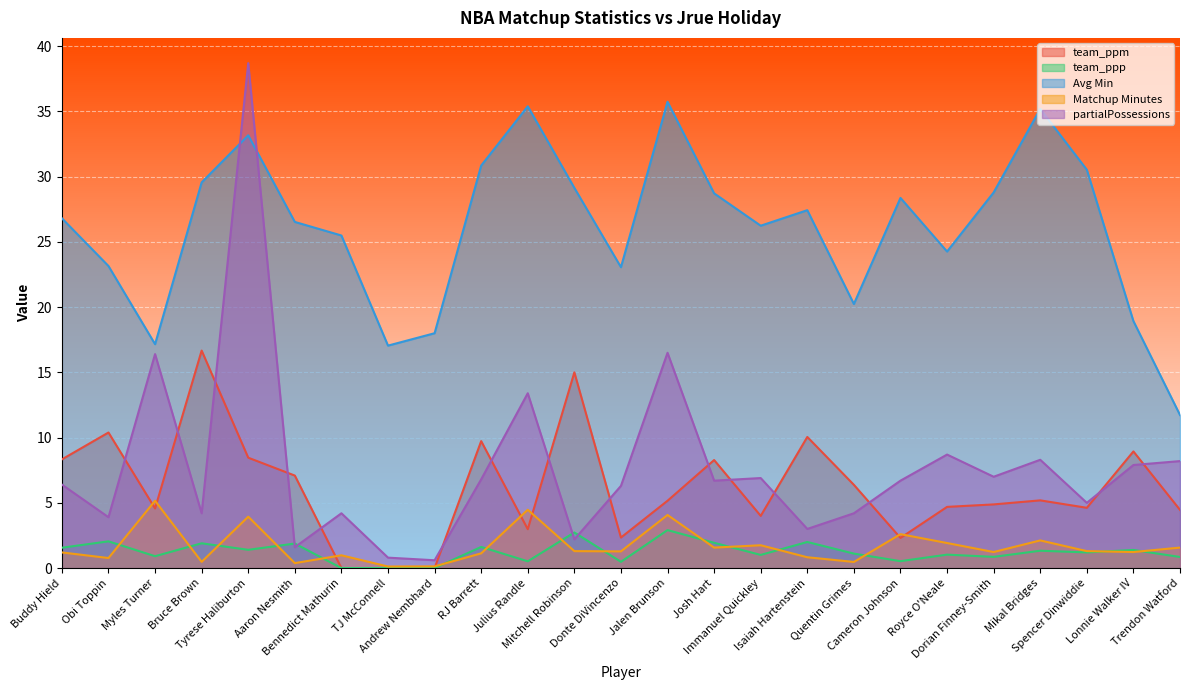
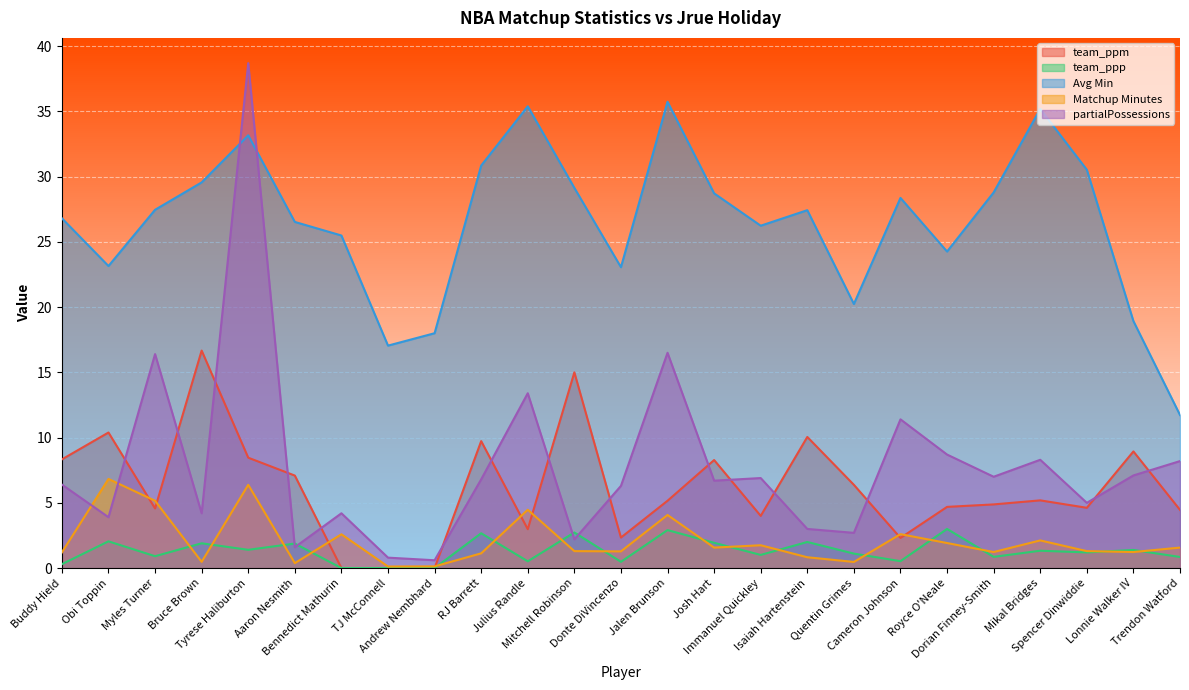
team_ppp, Buddy Hield: 1.6 -> 0.3
Matchup Minutes, Obi Toppin: 0.8 -> 6.8
Avg Min, Myles Turner: 17.2 -> 27.5
Matchup Minutes, Tyrese Haliburton: 3.9 -> 6.4
Matchup Minutes, Bennedict Mathurin: 1.0 -> 2.6
team_ppp, RJ Barrett: 1.6 -> 2.7
partialPossessions, Quentin Grimes: 4.2 -> 2.7
partialPossessions, Cameron Johnson: 6.7 -> 11.4
team_ppp, Royce O'Neale: 1.0 -> 3.0
partialPossessions, Lonnie Walker IV: 7.9 -> 7.1
